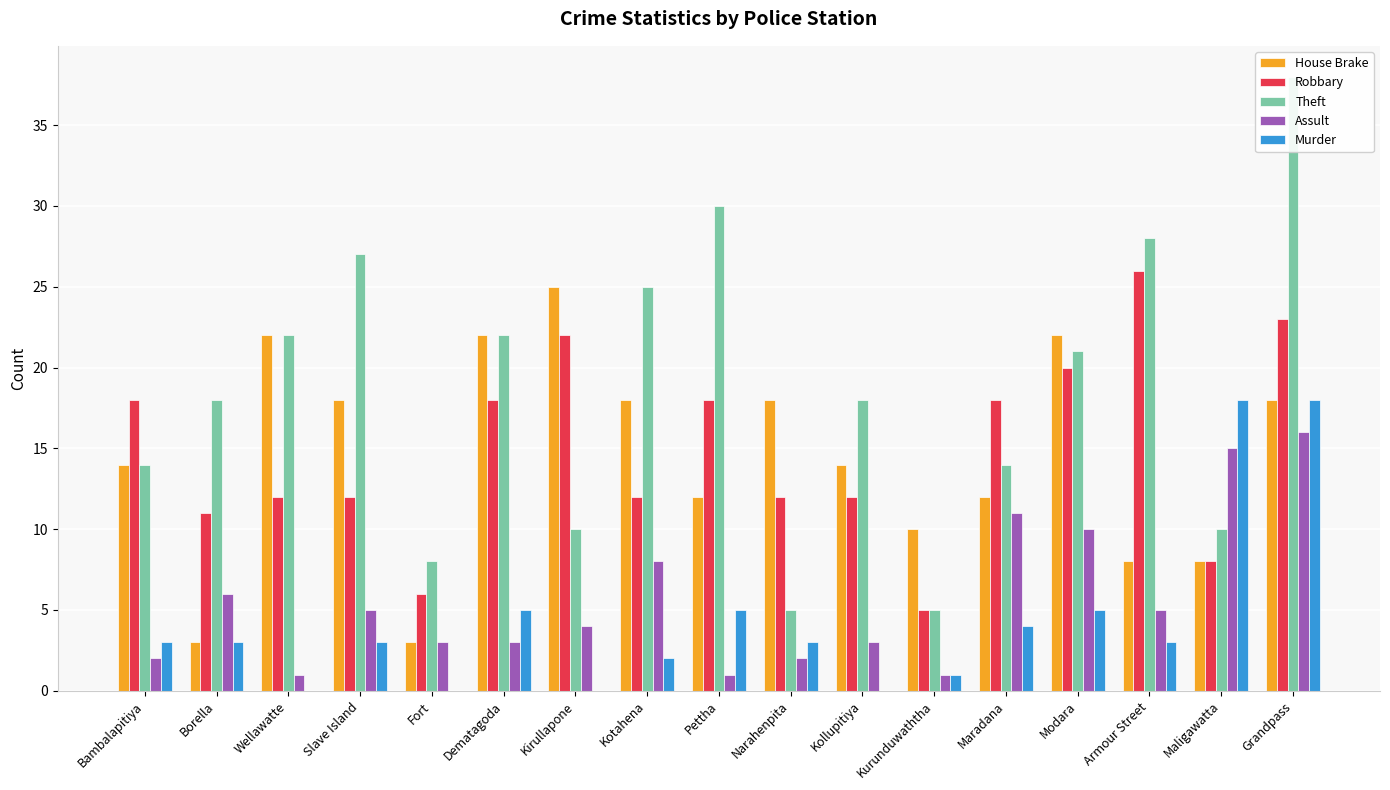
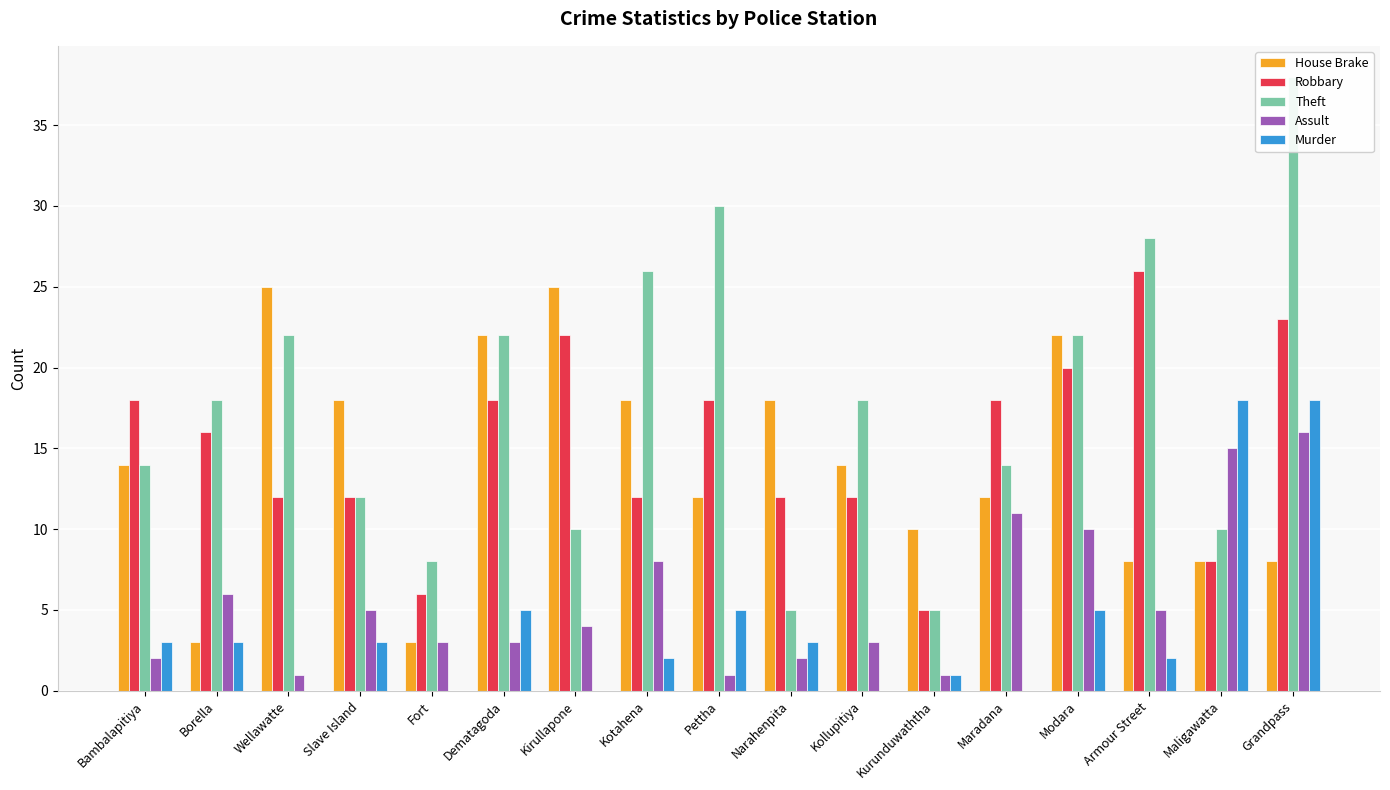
Robbary, Borella: 11 -> 16
House Brake, Wellawatte: 22 -> 25
Theft, Slave Island: 27 -> 12
Theft, Kotahena: 25 -> 26
Murder, Maradana: 4 -> 0
Theft, Modara: 21 -> 22
Murder, Armour Street: 3 -> 2
House Brake, Grandpass: 18 -> 8
